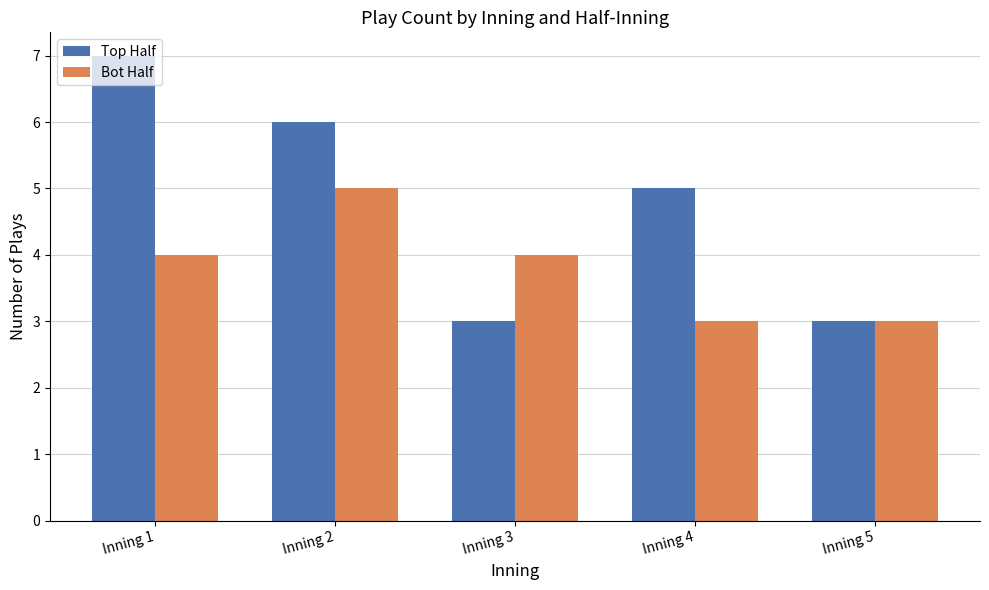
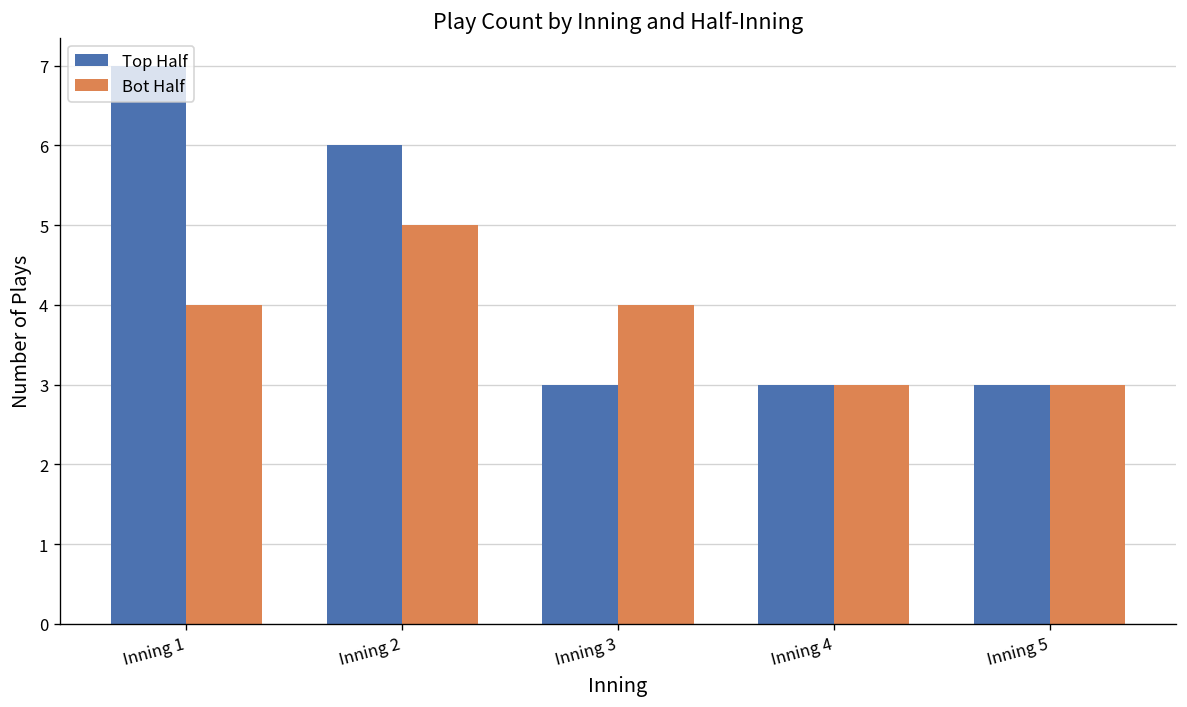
Top Half, Inning 4: 5 -> 3
